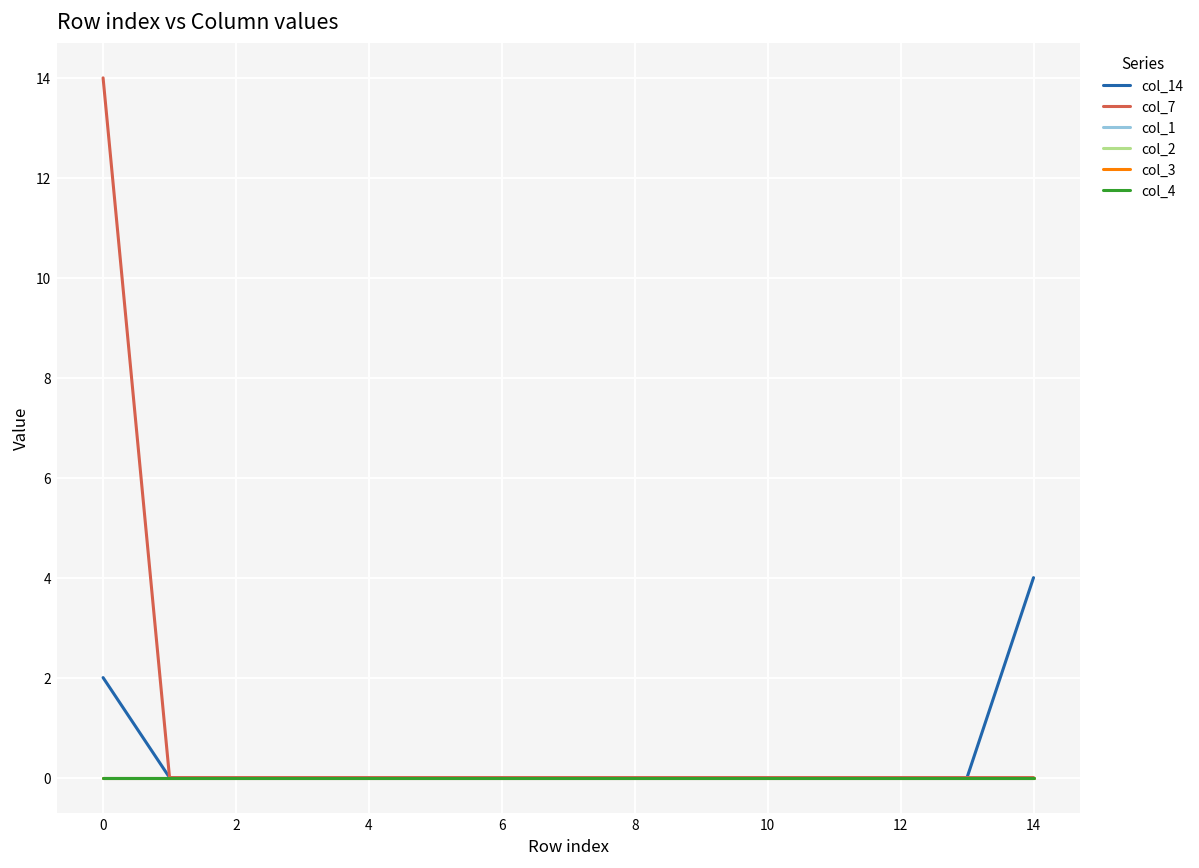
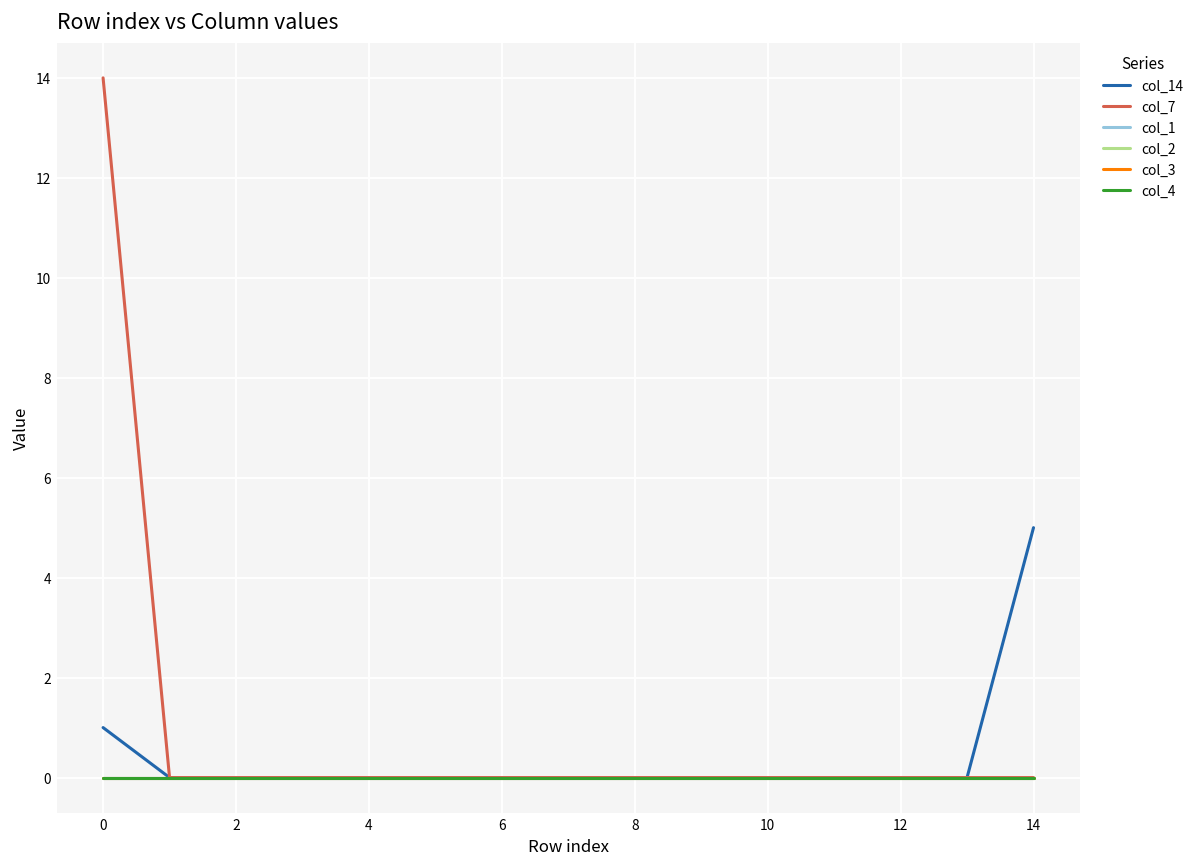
col_14, 0: 2 -> 1
col_14, 14: 4 -> 5
